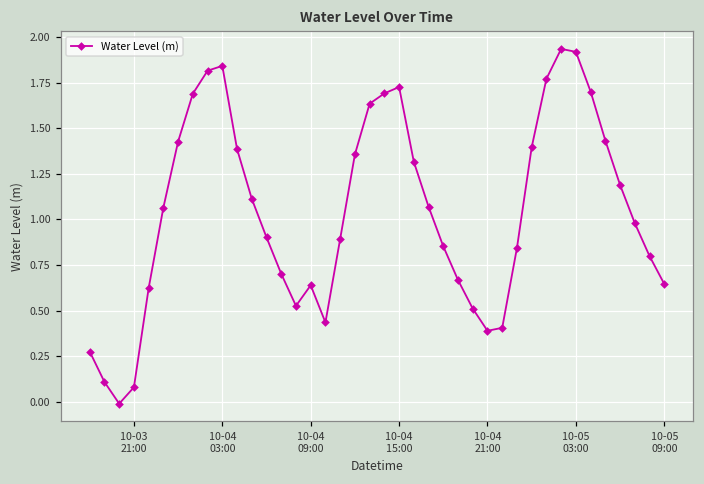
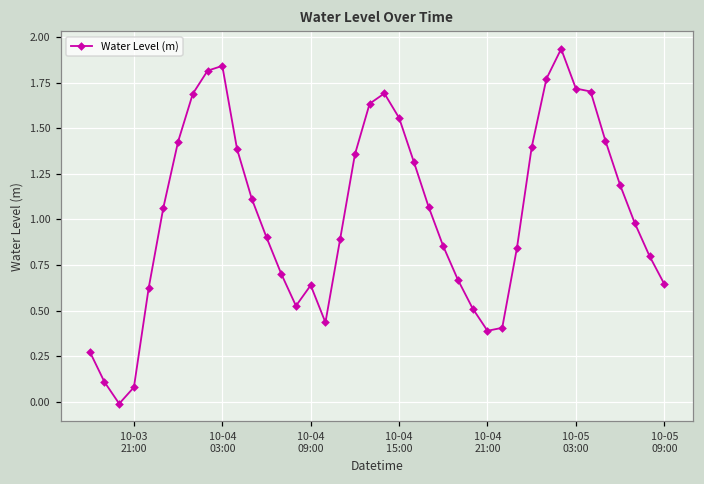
10-04 15:00: 1.73 -> 1.56
10-05 03:00: 1.92 -> 1.72
